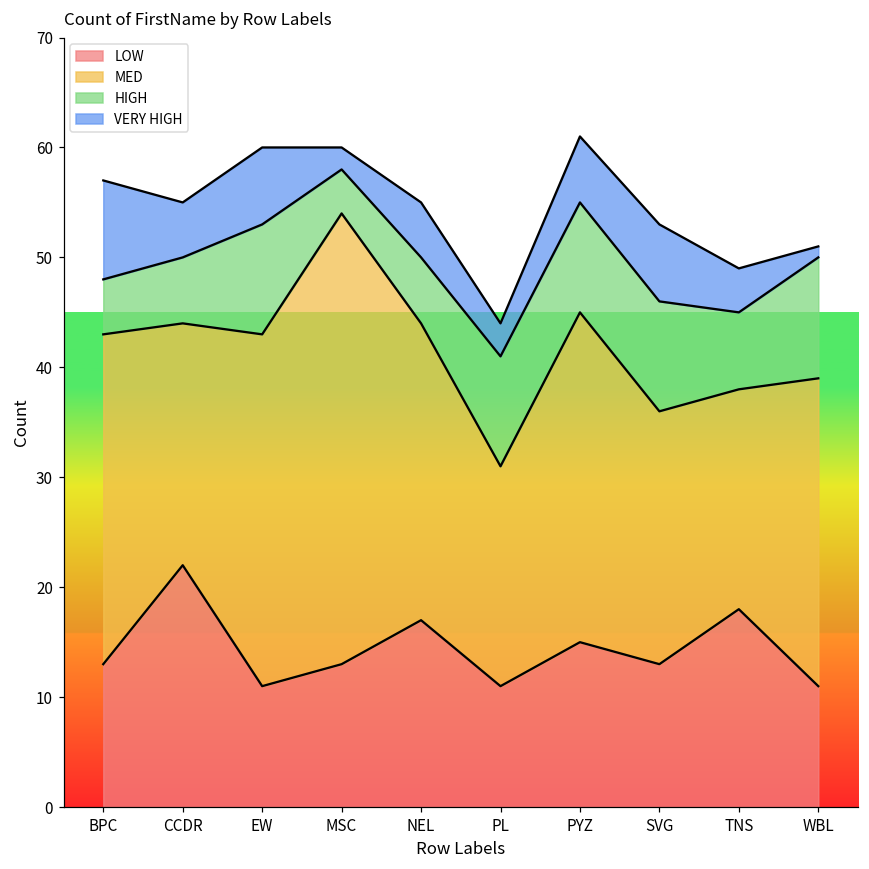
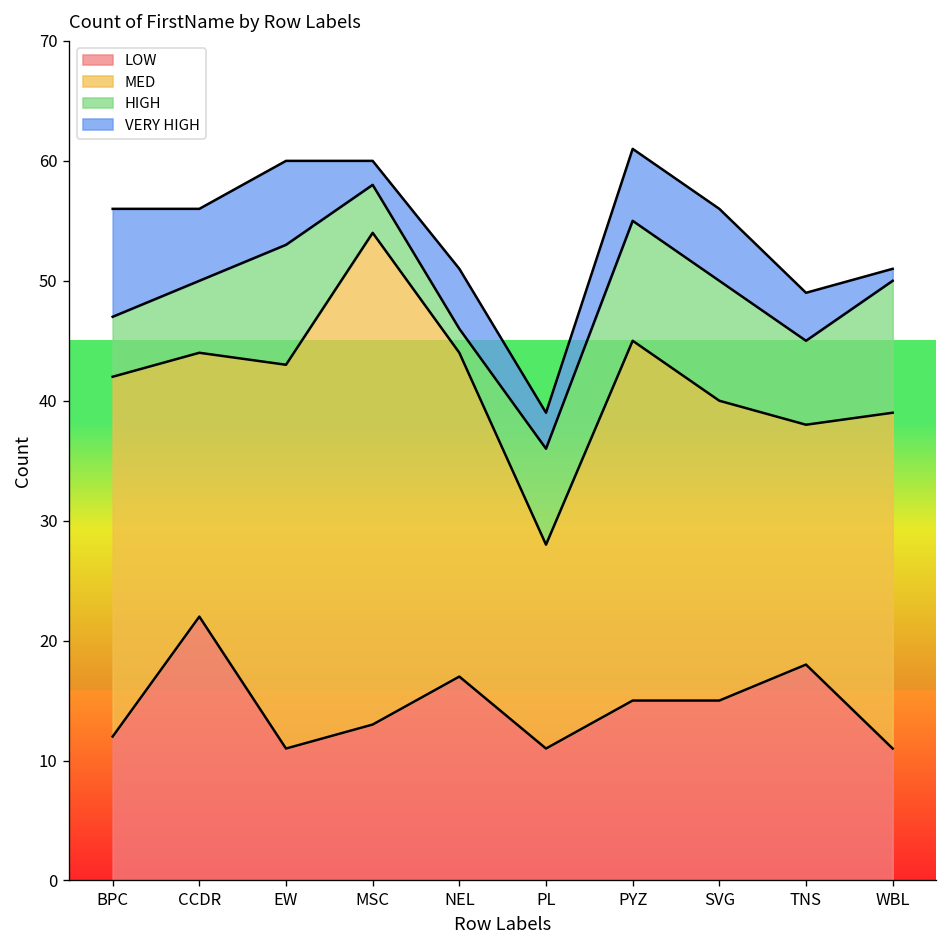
LOW, BPC: 13 -> 12
VERY HIGH, CCDR: 5 -> 6
HIGH, NEL: 6 -> 2
MED, PL: 20 -> 17
HIGH, PL: 10 -> 8
LOW, SVG: 13 -> 15
MED, SVG: 23 -> 25
VERY HIGH, SVG: 7 -> 6
